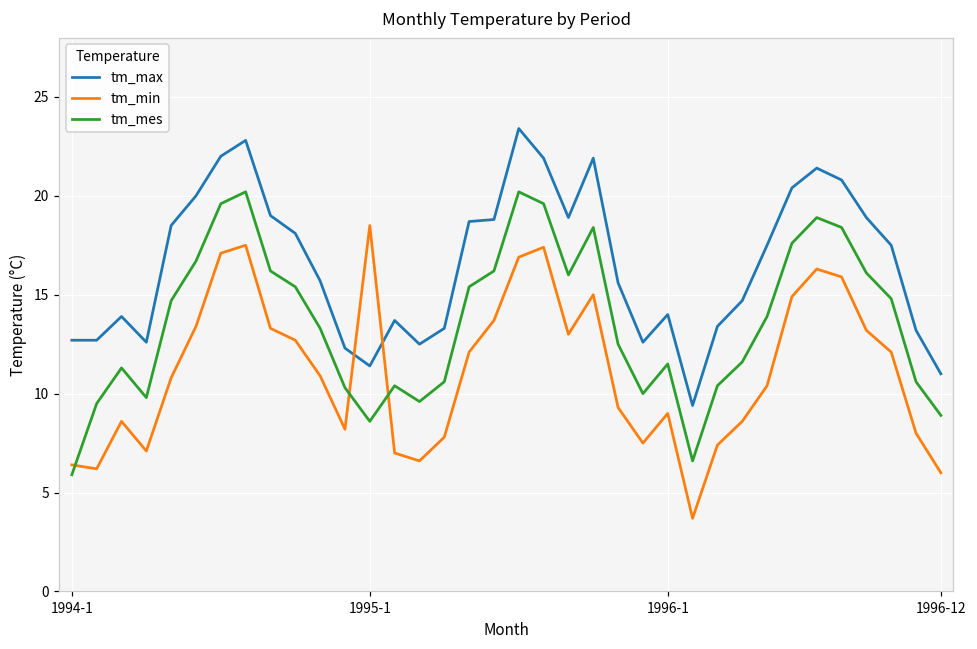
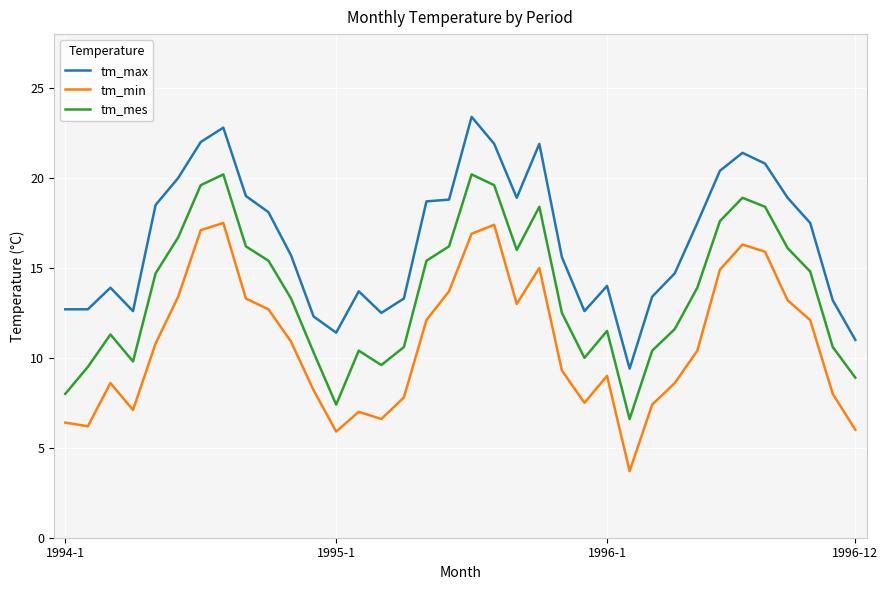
tm_mes, 1994-1: 5.9 -> 8.0
tm_min, 1995-1: 18.5 -> 5.9
tm_mes, 1995-1: 8.6 -> 7.4
